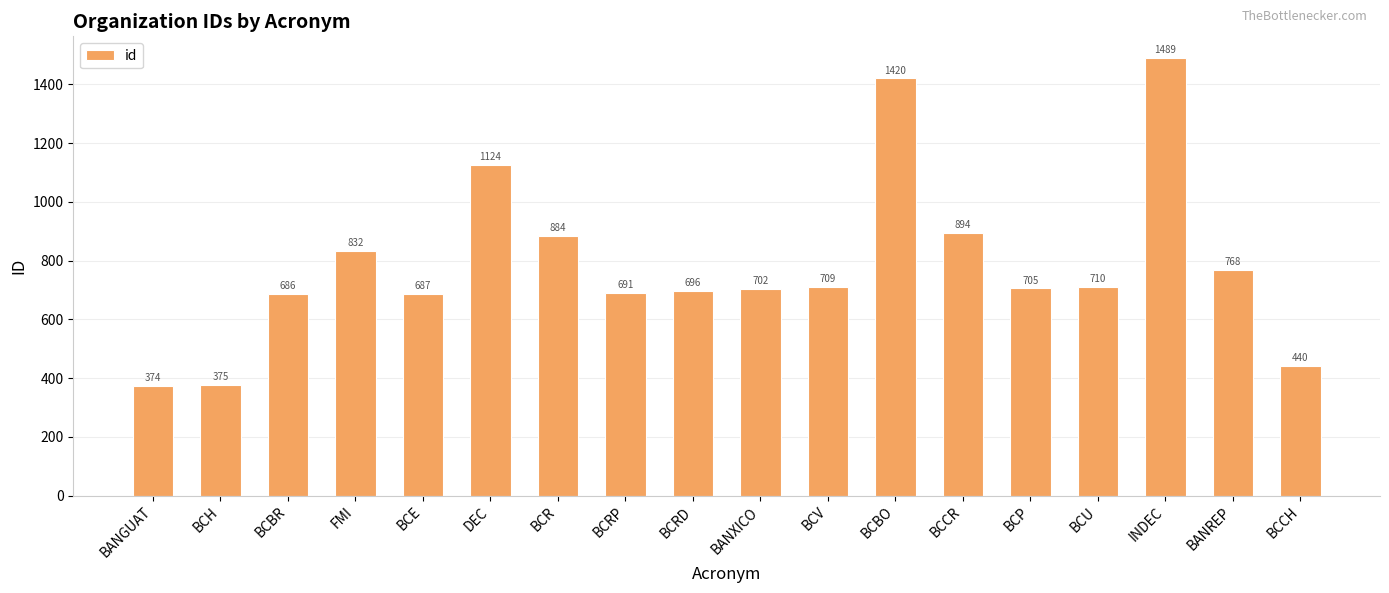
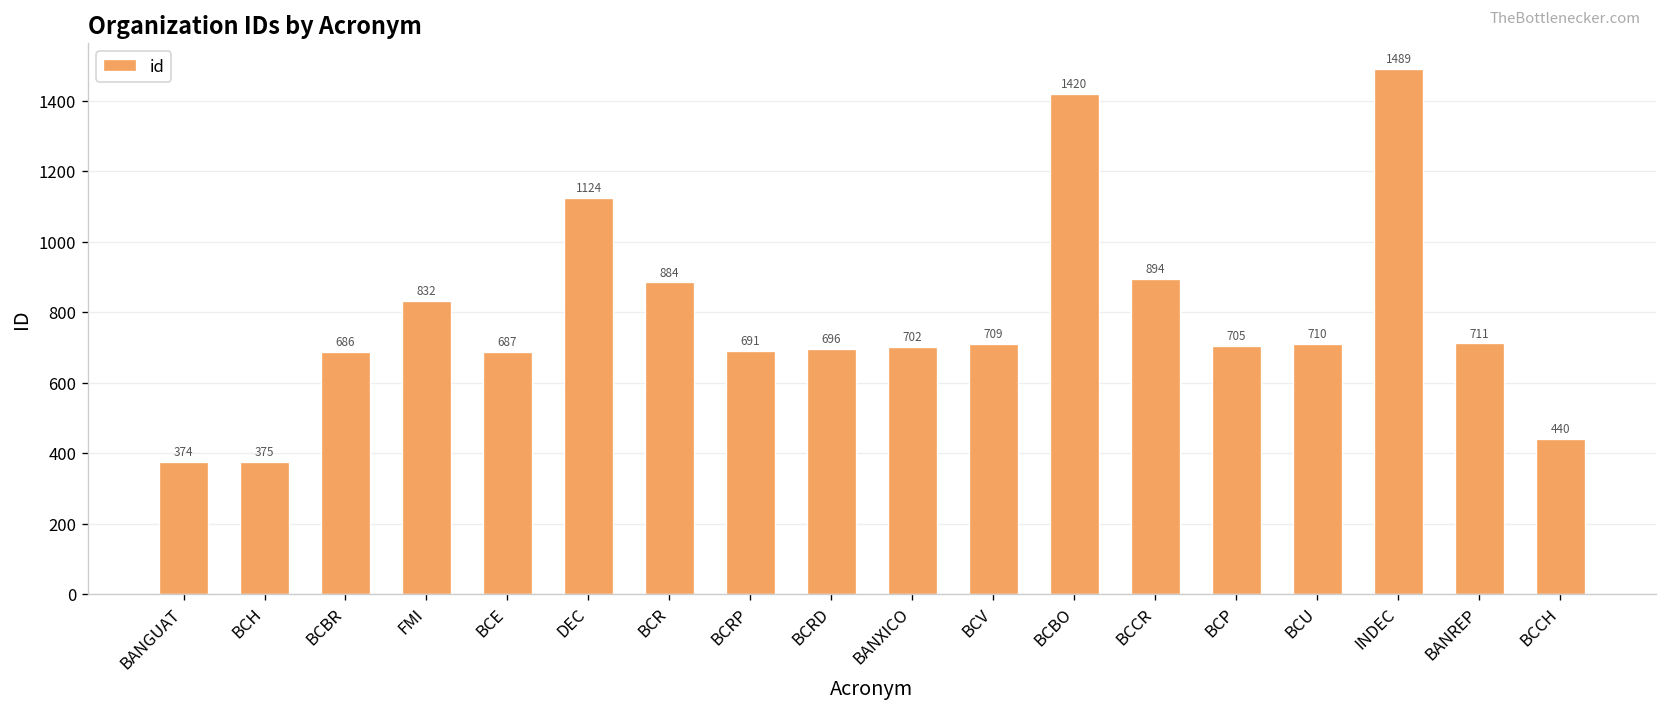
BANREP: 768 -> 711
